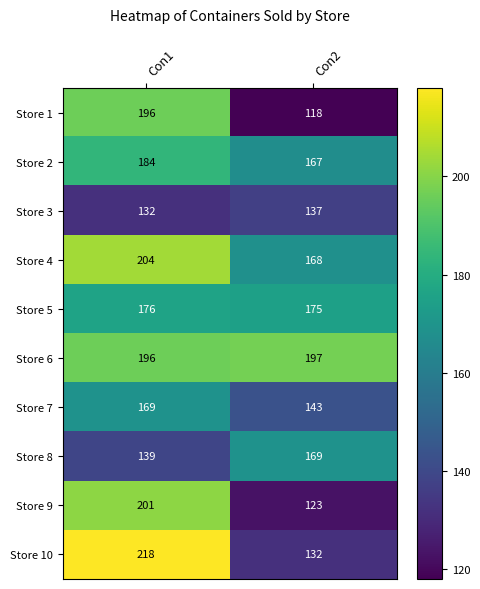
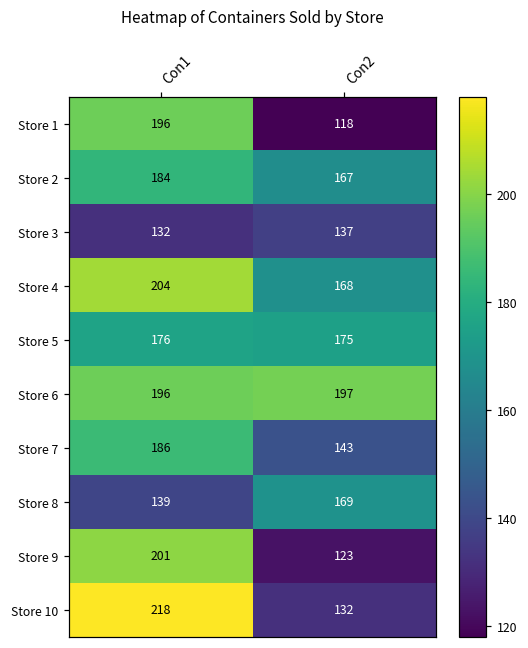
Store 7, Con1: 169 -> 186
